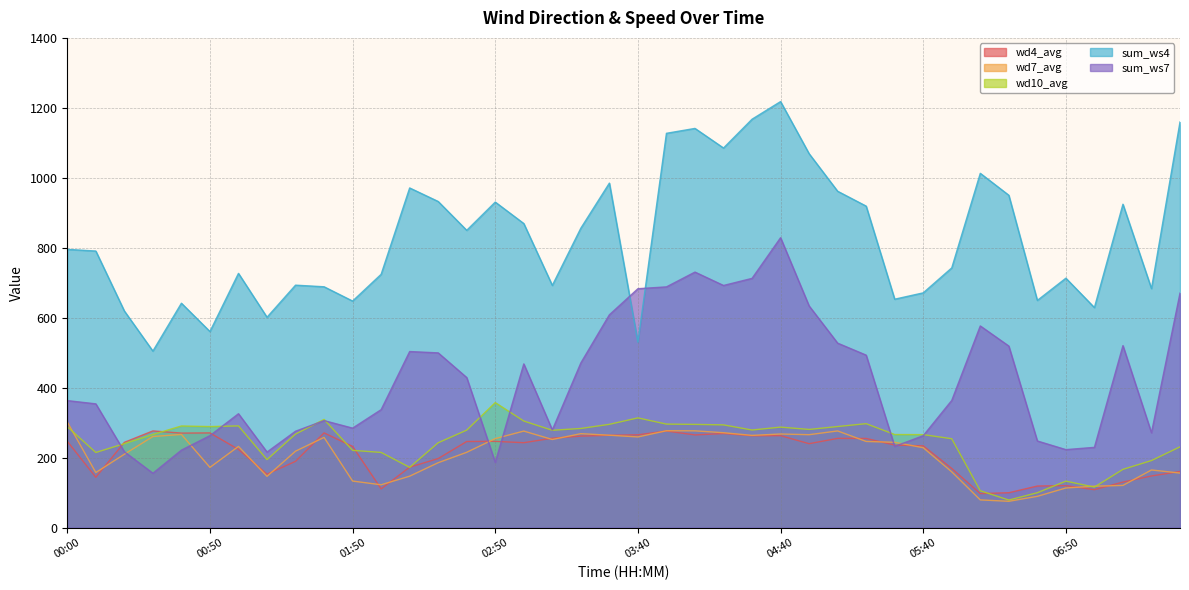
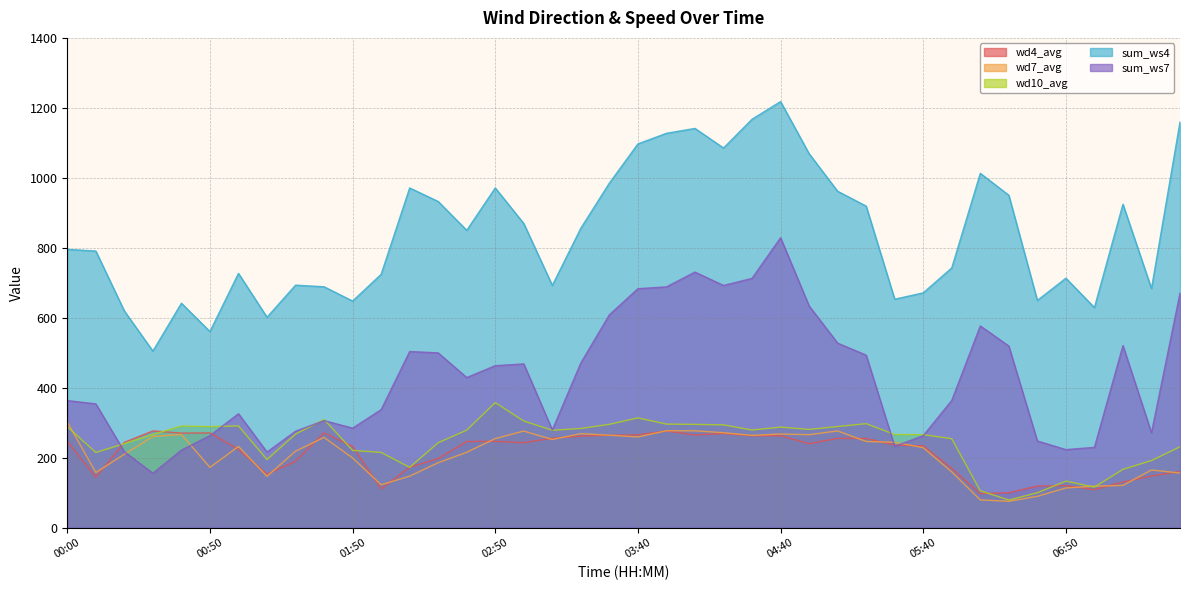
wd7_avg, 01:50: 130 -> 200
sum_ws4, 02:50: 930 -> 970
sum_ws7, 02:50: 190 -> 460
sum_ws4, 03:40: 530 -> 1100
